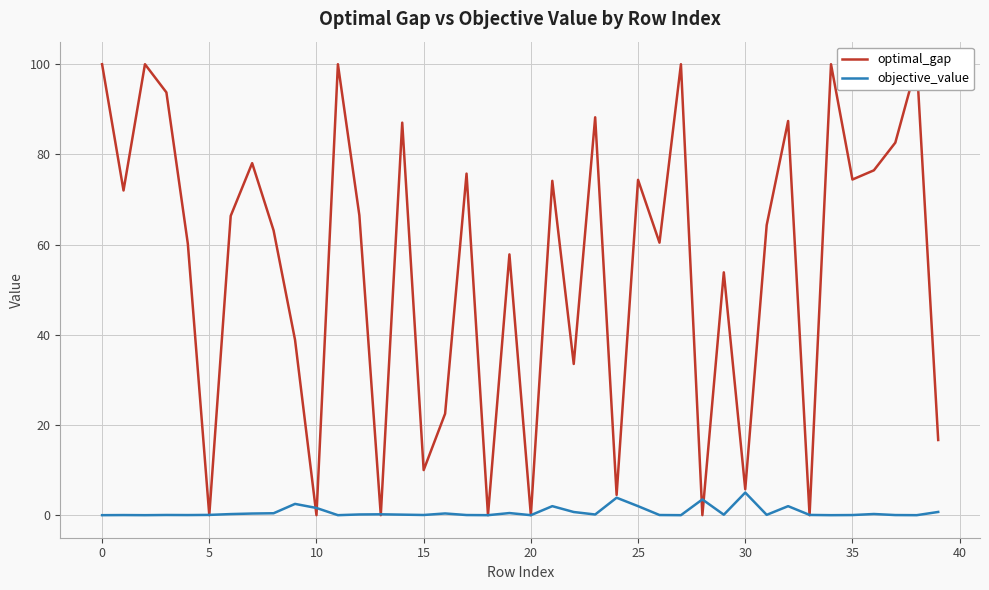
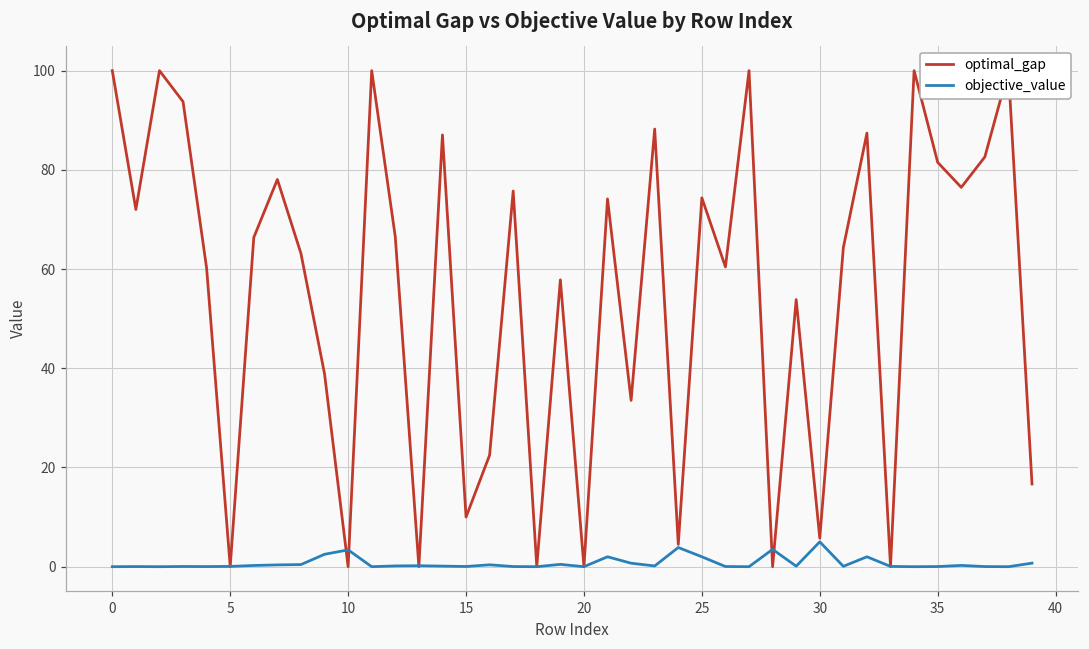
objective_value, 10: 2 -> 3
optimal_gap, 35: 74 -> 82
